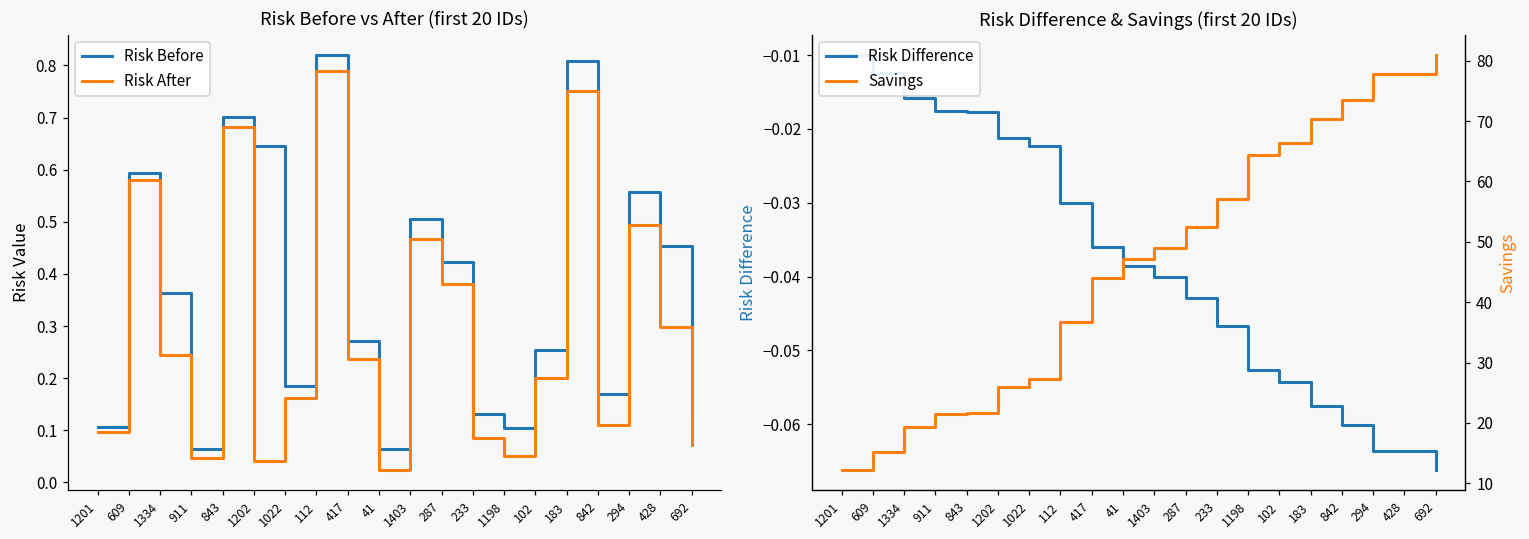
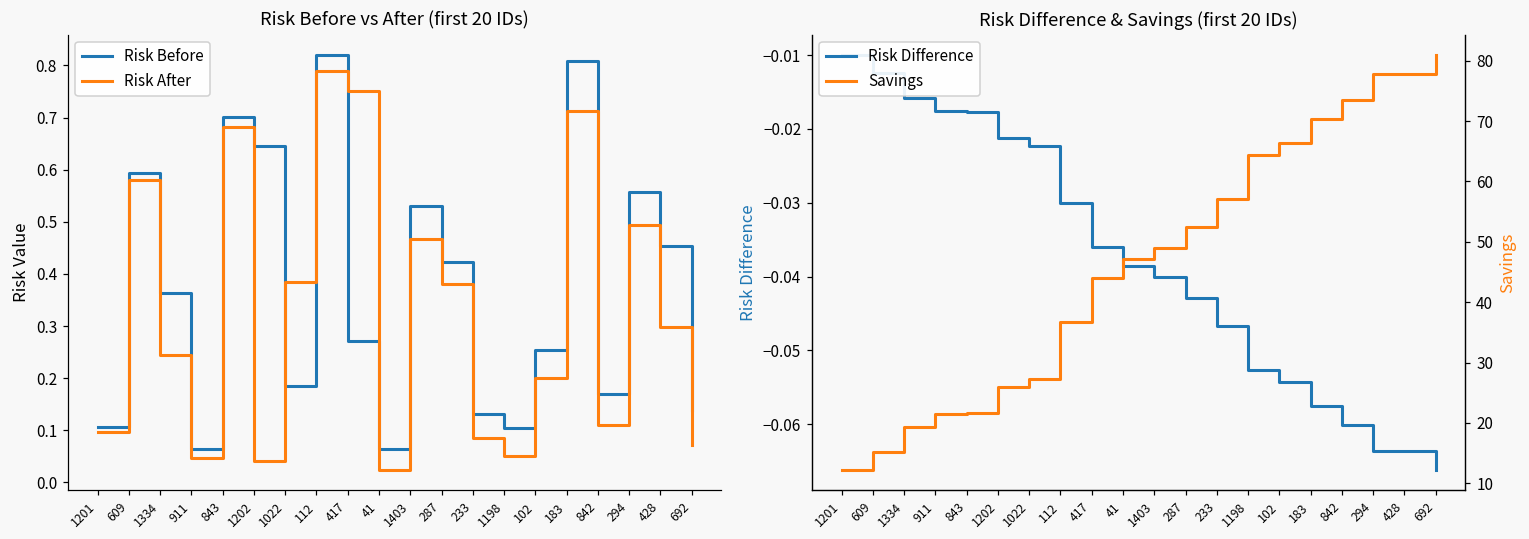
Risk Before vs After (first 20 IDs), Risk After, 1022: 0.16 -> 0.39
Risk Before vs After (first 20 IDs), Risk After, 417: 0.24 -> 0.75
Risk Before vs After (first 20 IDs), Risk Before, 1403: 0.51 -> 0.53
Risk Before vs After (first 20 IDs), Risk After, 183: 0.75 -> 0.71
